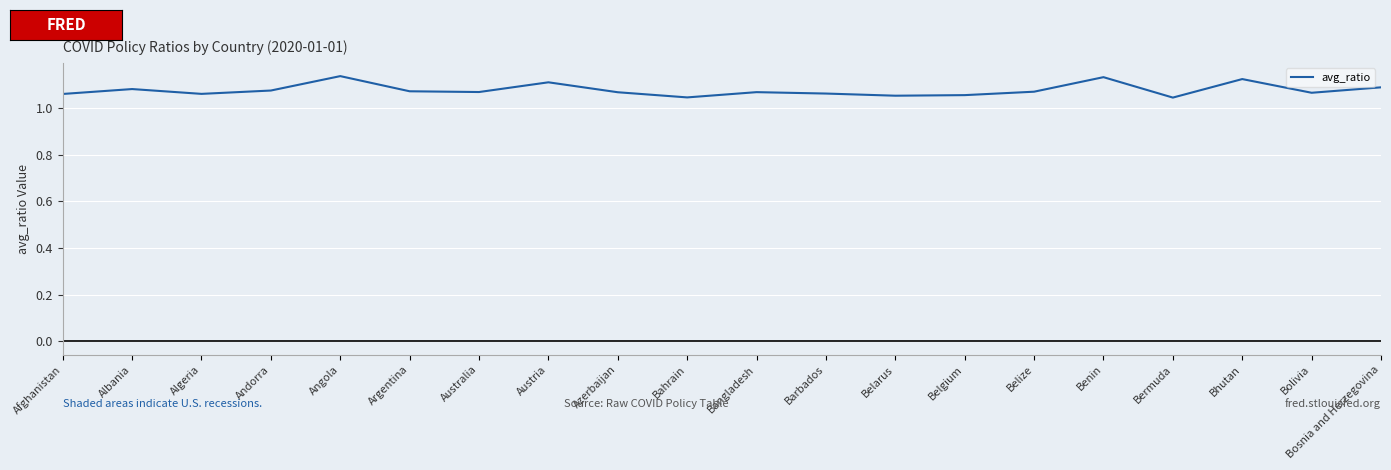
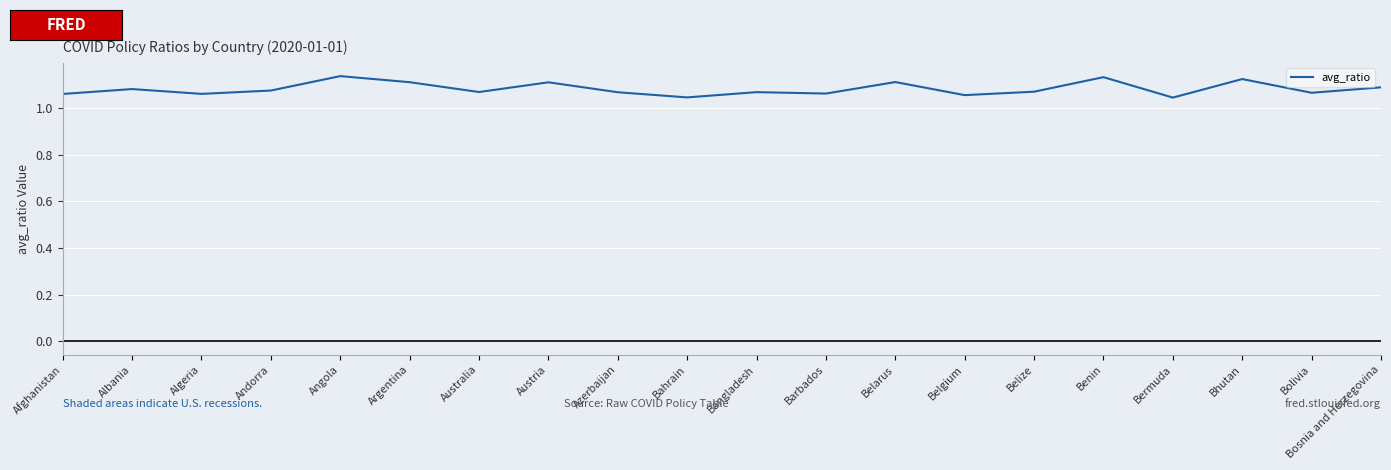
Argentina: 1.07 -> 1.11
Belarus: 1.05 -> 1.11
